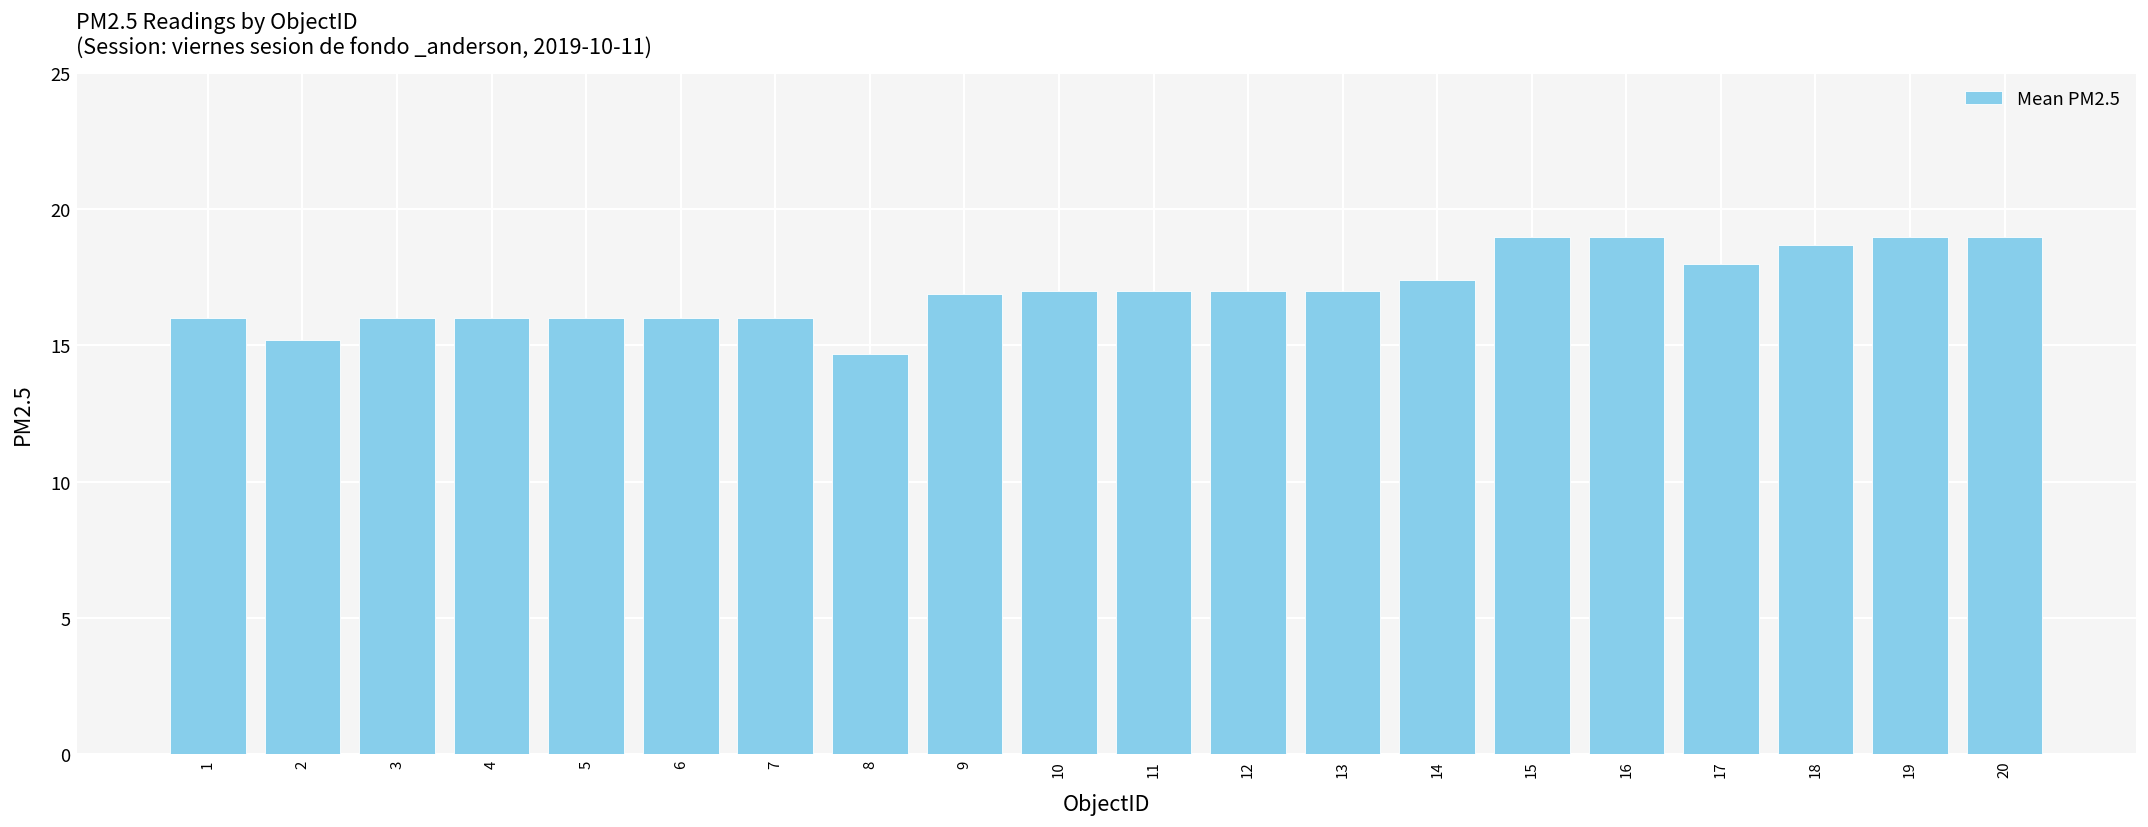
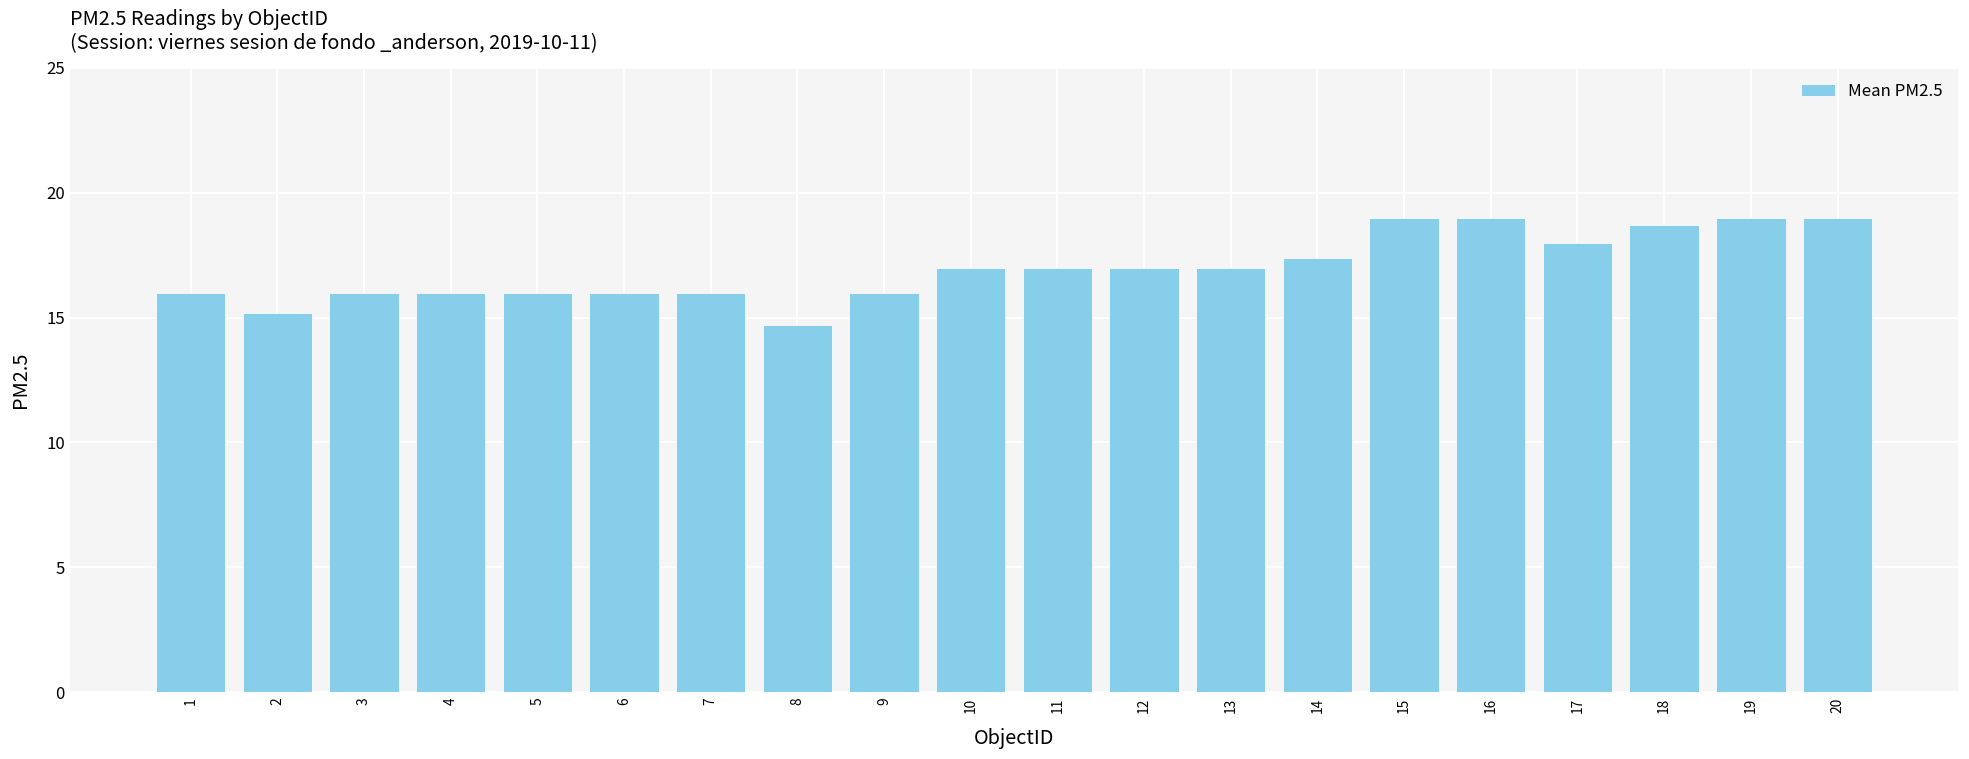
9: 16.9 -> 16.0
